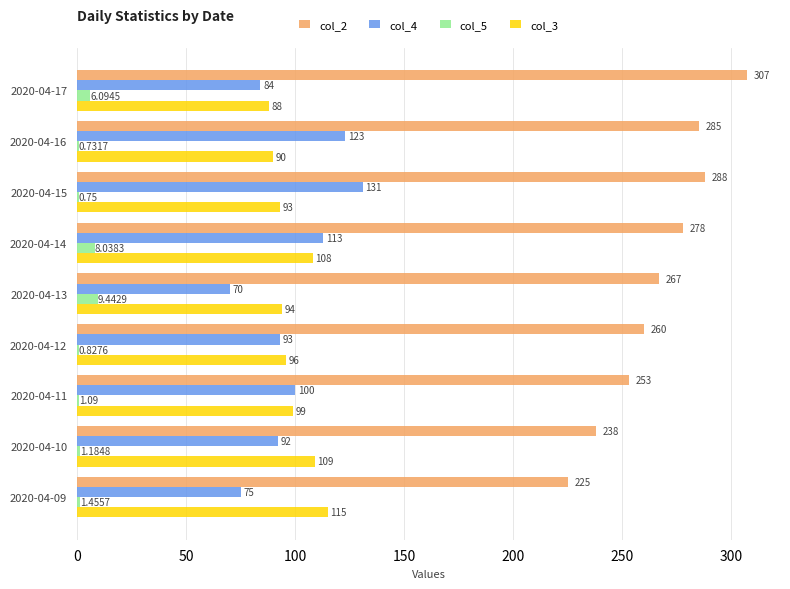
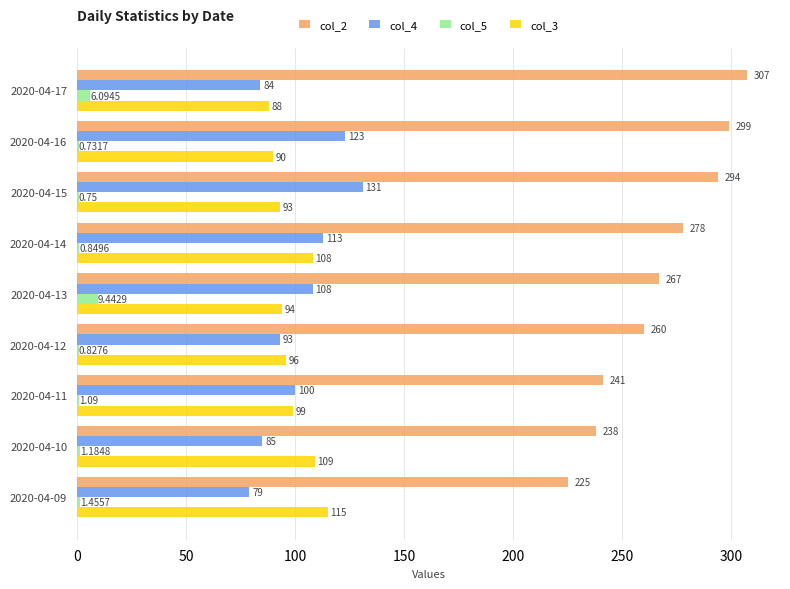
col_2, 2020-04-16: 285 -> 299
col_2, 2020-04-15: 288 -> 294
col_5, 2020-04-14: 8.0383 -> 0.8496
col_4, 2020-04-13: 70 -> 108
col_2, 2020-04-11: 253 -> 241
col_4, 2020-04-10: 92 -> 85
col_4, 2020-04-09: 75 -> 79
